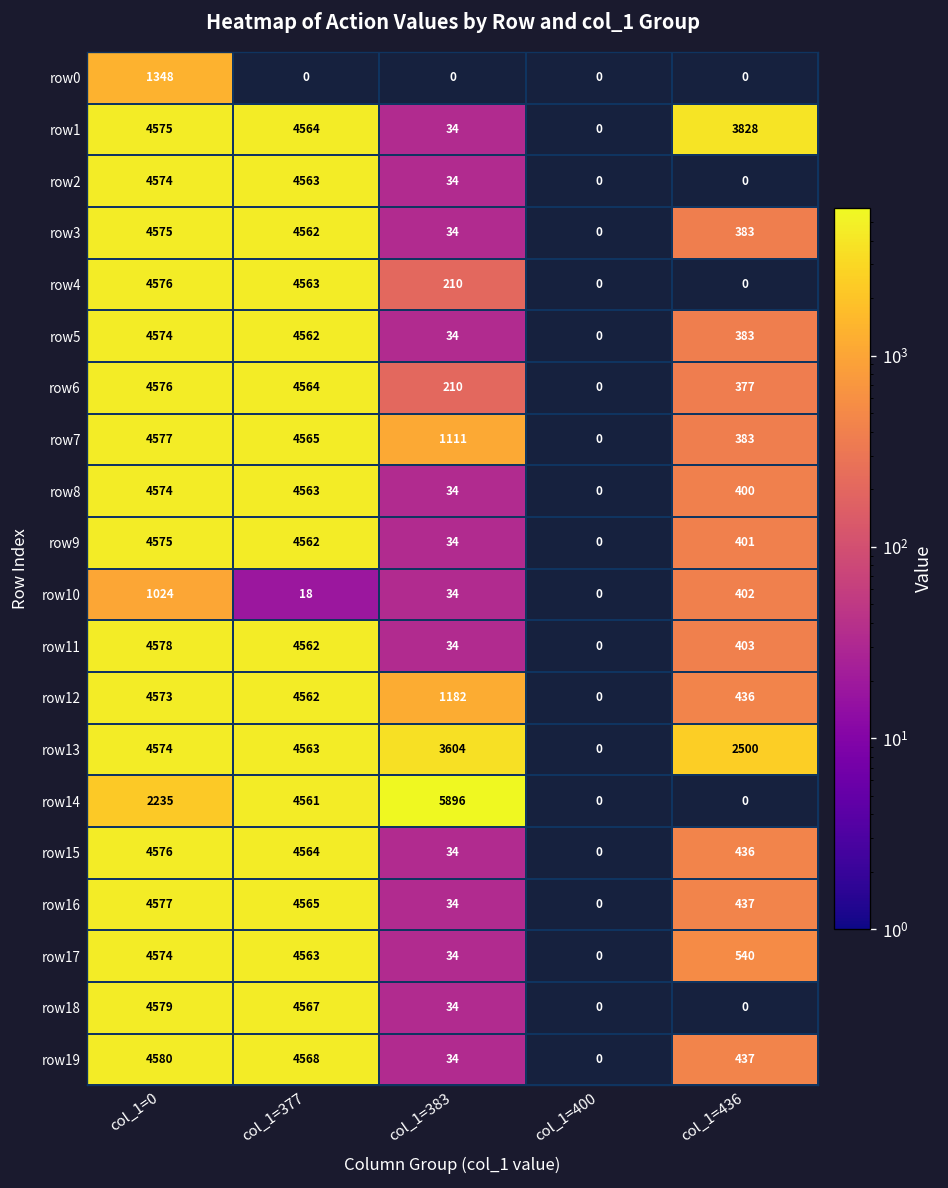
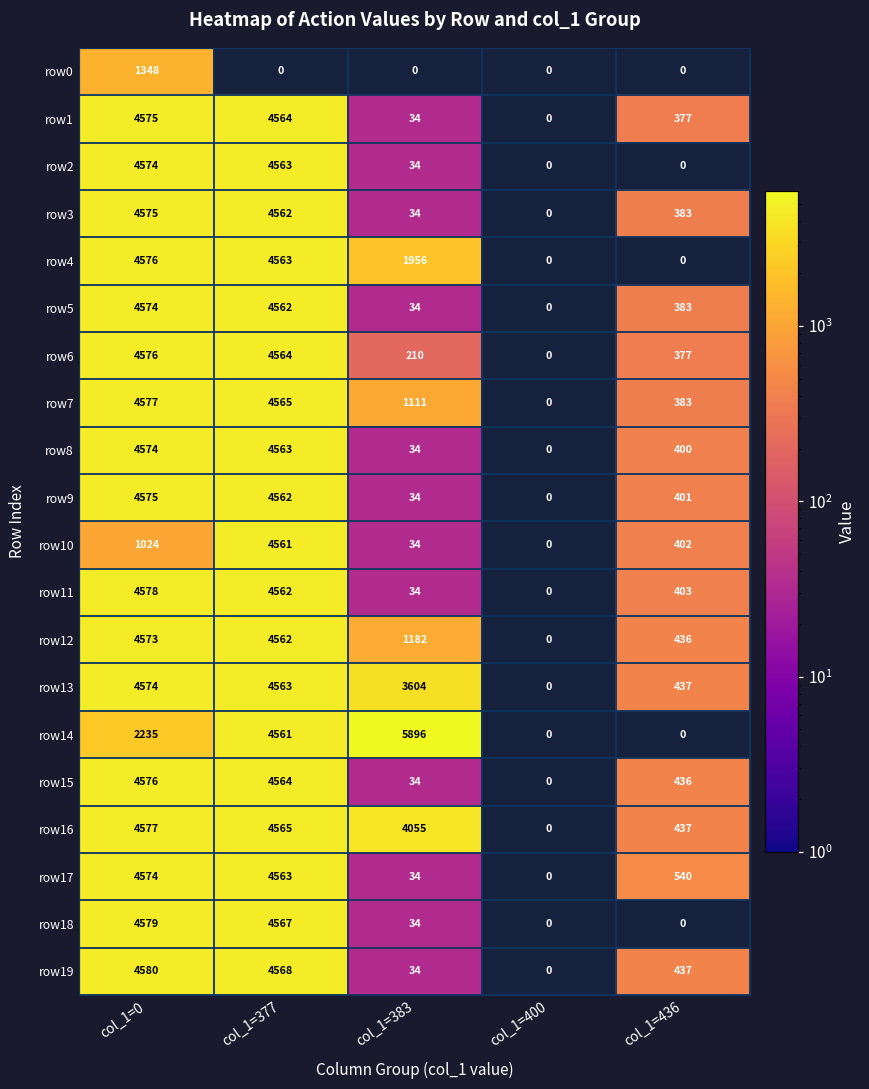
row1, col_1=436: 3828 -> 377
row4, col_1=383: 210 -> 1956
row10, col_1=377: 18 -> 4561
row13, col_1=436: 2500 -> 437
row16, col_1=383: 34 -> 4055
